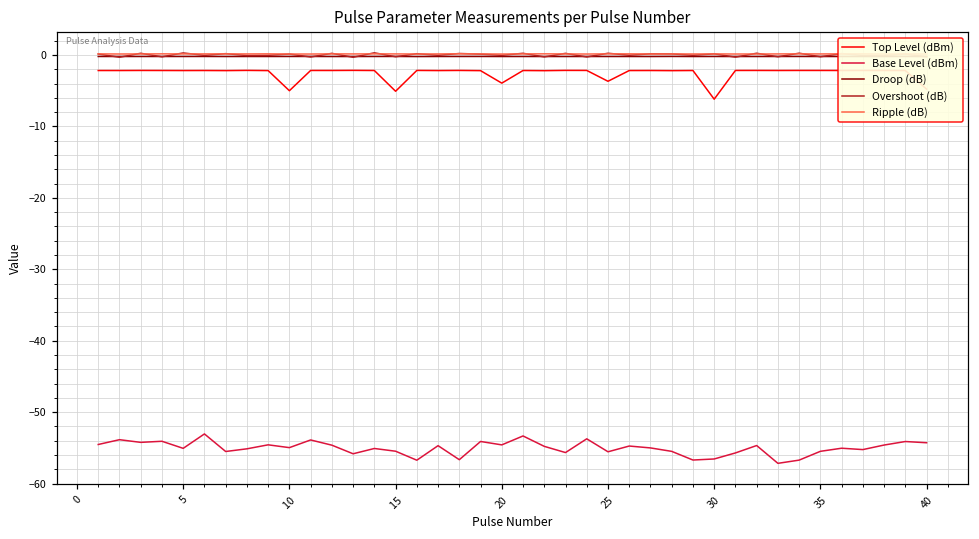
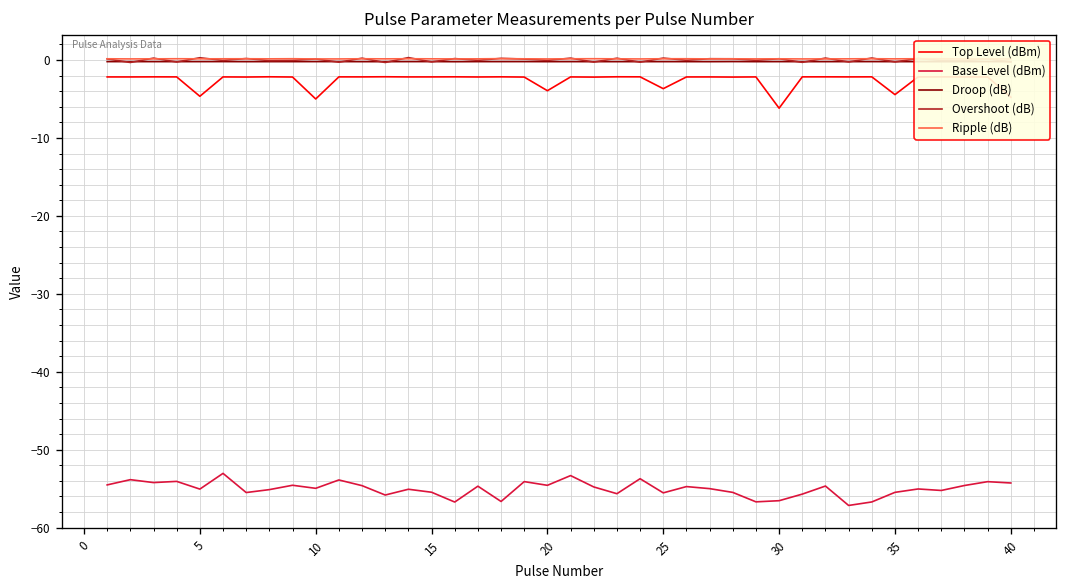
Top Level (dBm), 5: -2 -> -5
Top Level (dBm), 15: -5 -> -2
Top Level (dBm), 35: -2 -> -4
